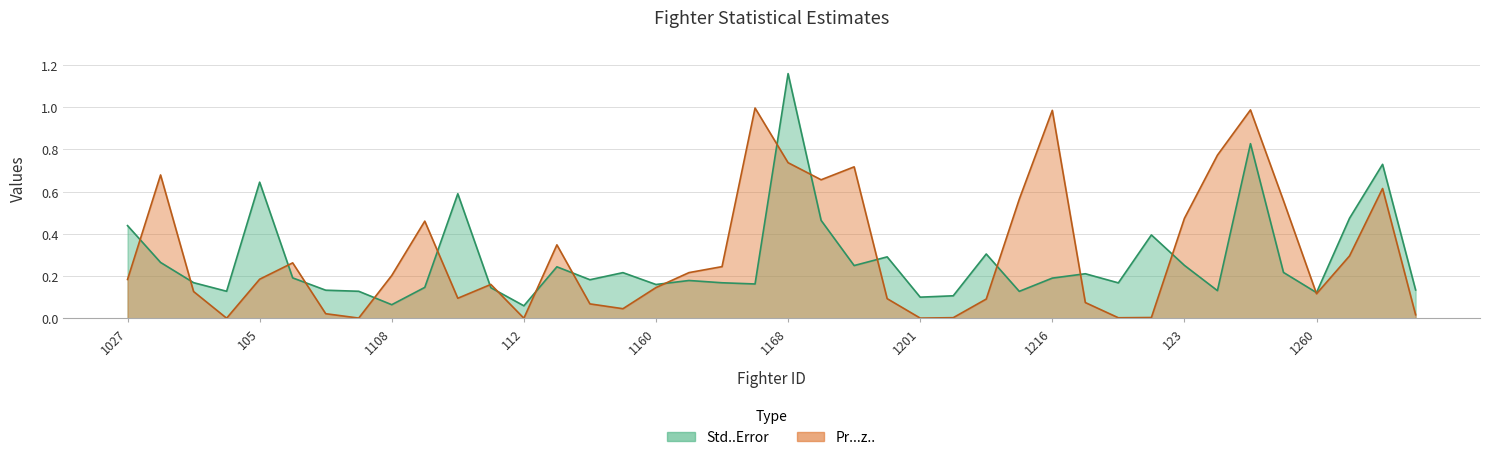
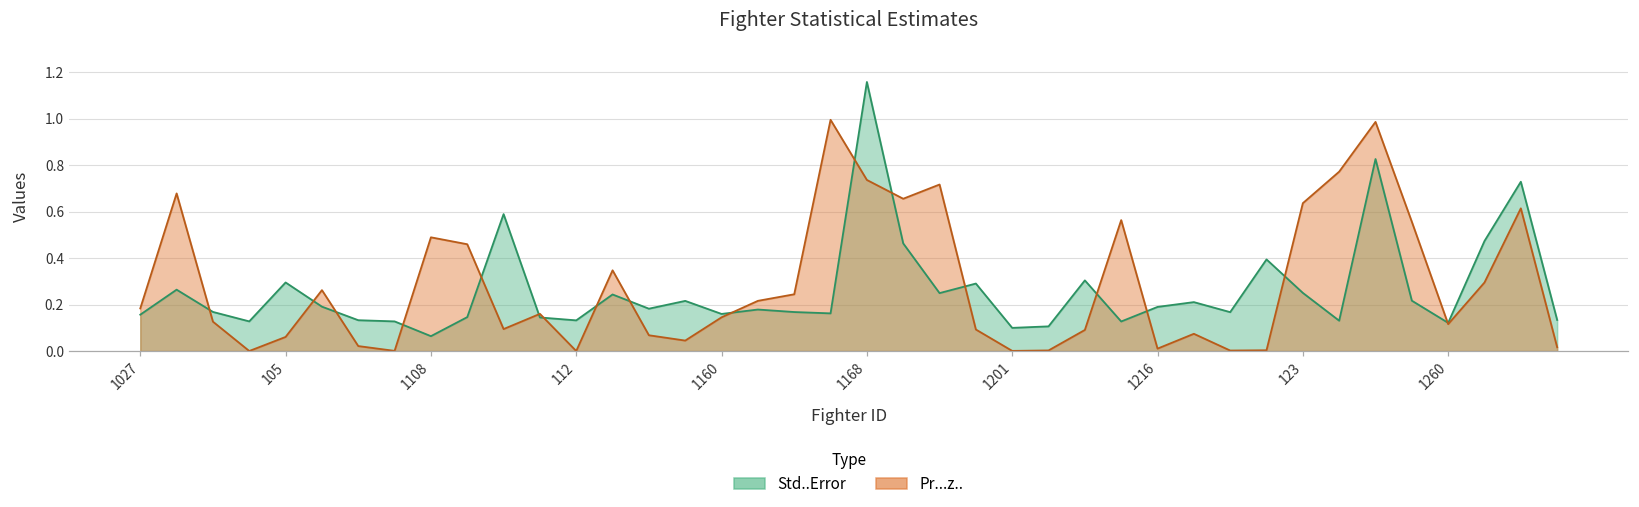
Std..Error, 1027: 0.44 -> 0.16
Std..Error, 105: 0.64 -> 0.30
Pr...z.., 105: 0.18 -> 0.06
Pr...z.., 1108: 0.20 -> 0.49
Std..Error, 112: 0.06 -> 0.13
Pr...z.., 1216: 0.98 -> 0.01
Pr...z.., 123: 0.47 -> 0.64
